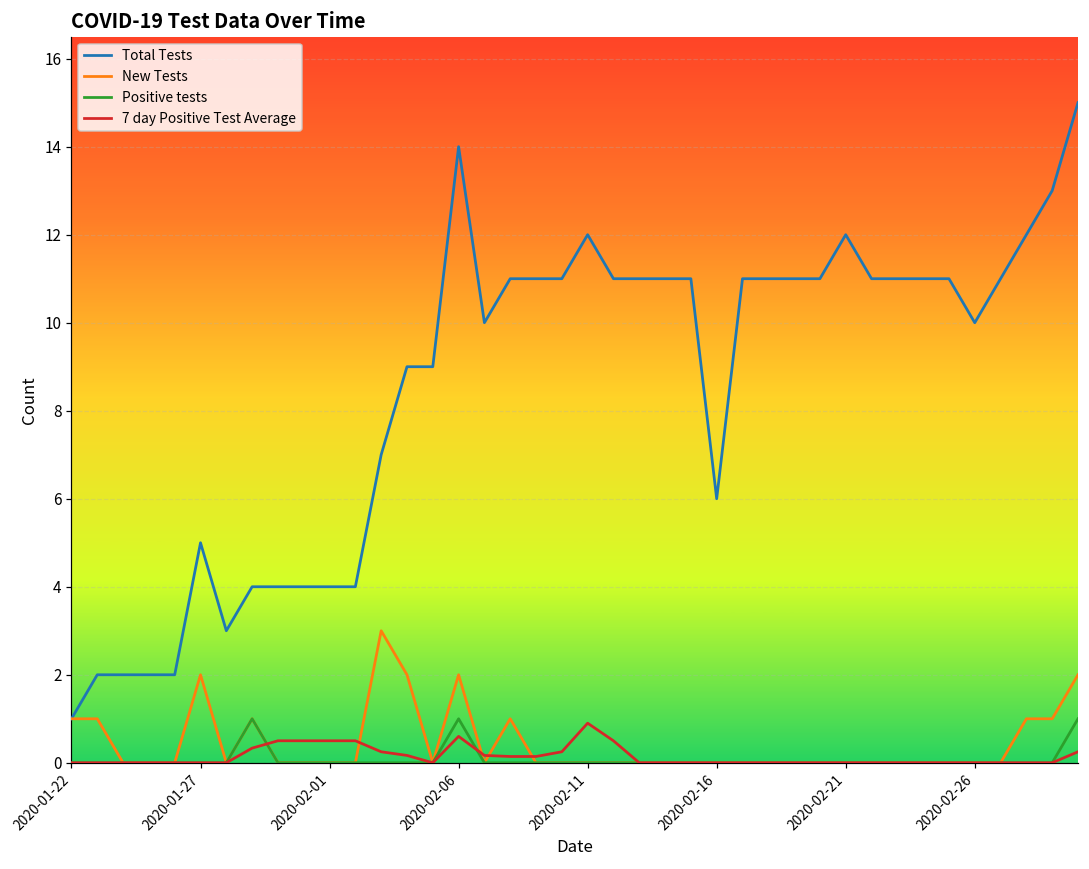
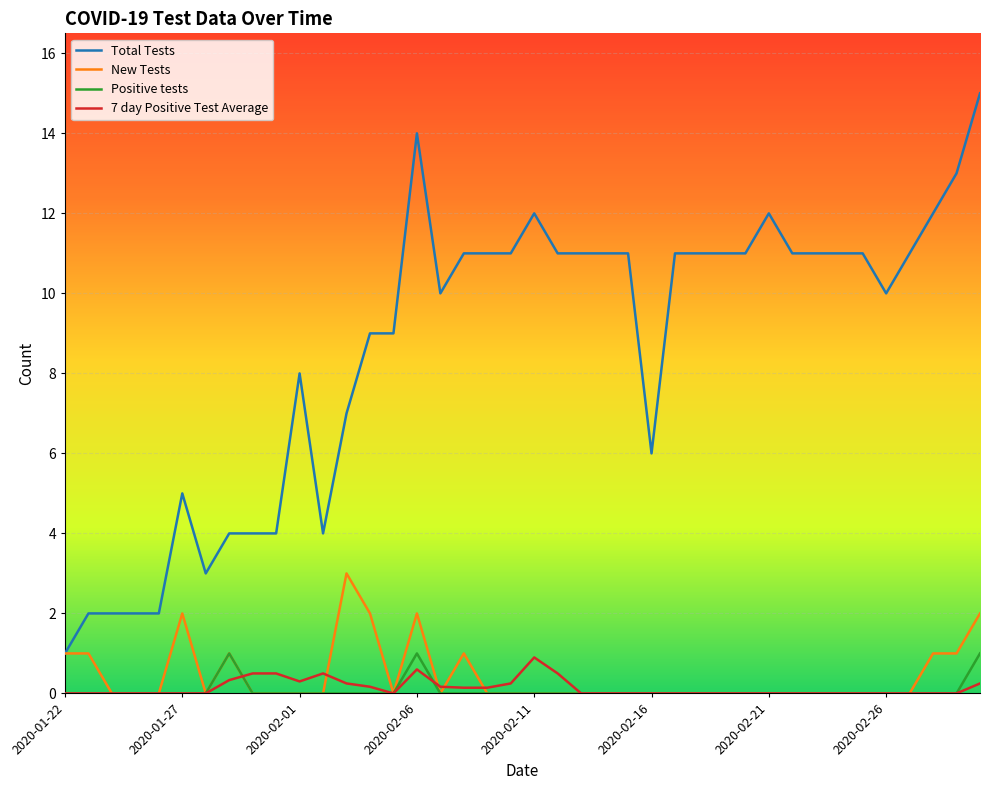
Total Tests, 2020-02-01: 4 -> 8
7 day Positive Test Average, 2020-02-01: 0.5 -> 0.3
